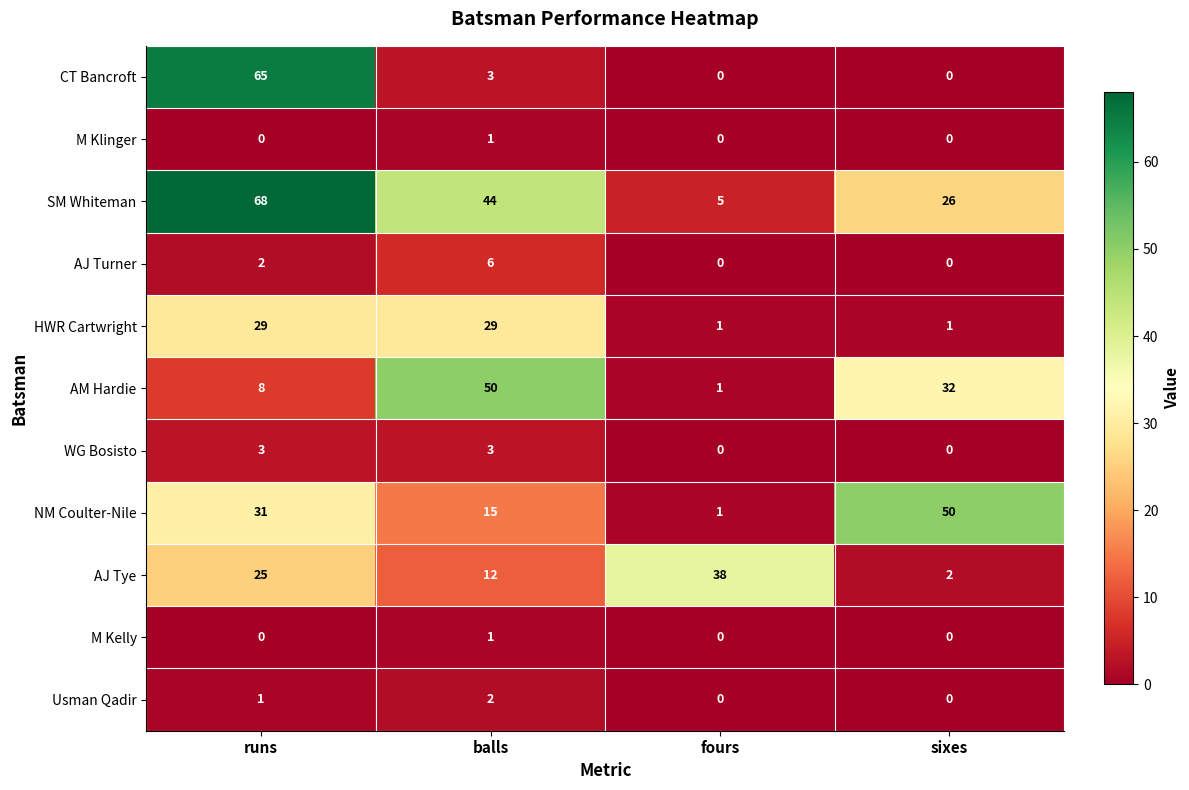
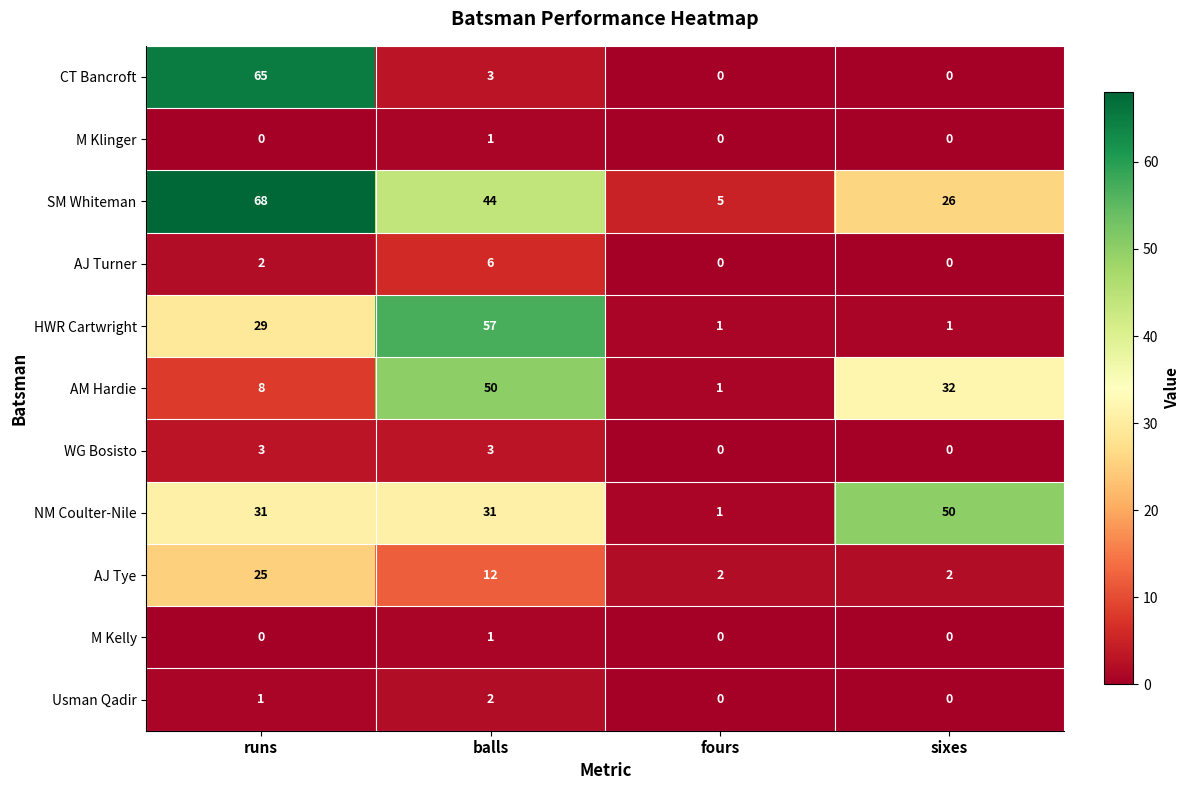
HWR Cartwright, balls: 29 -> 57
NM Coulter-Nile, balls: 15 -> 31
AJ Tye, fours: 38 -> 2
